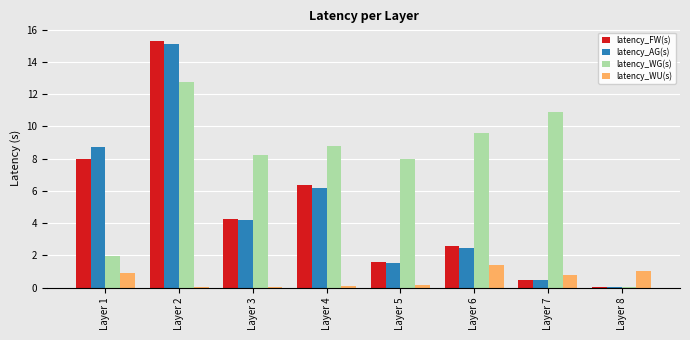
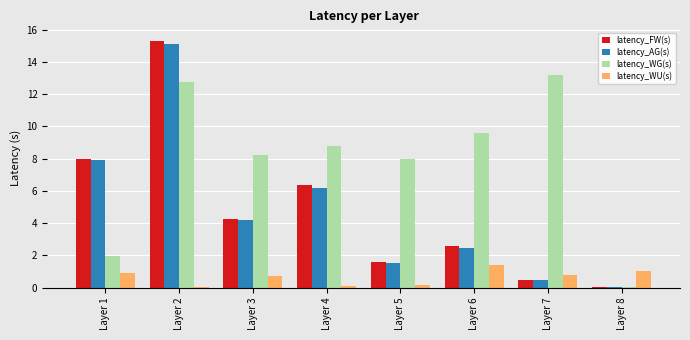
latency_AG(s), Layer 1: 8.7 -> 7.9
latency_WU(s), Layer 3: 0.1 -> 0.7
latency_WG(s), Layer 7: 10.9 -> 13.2
